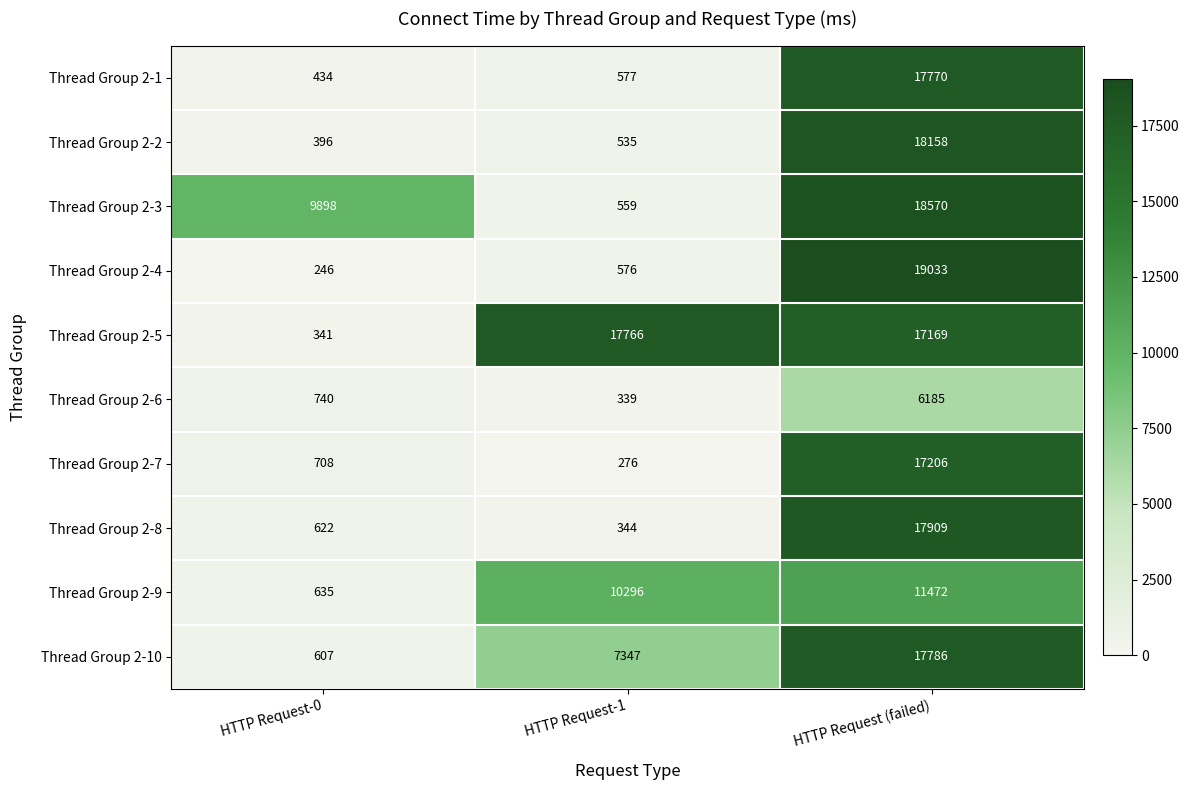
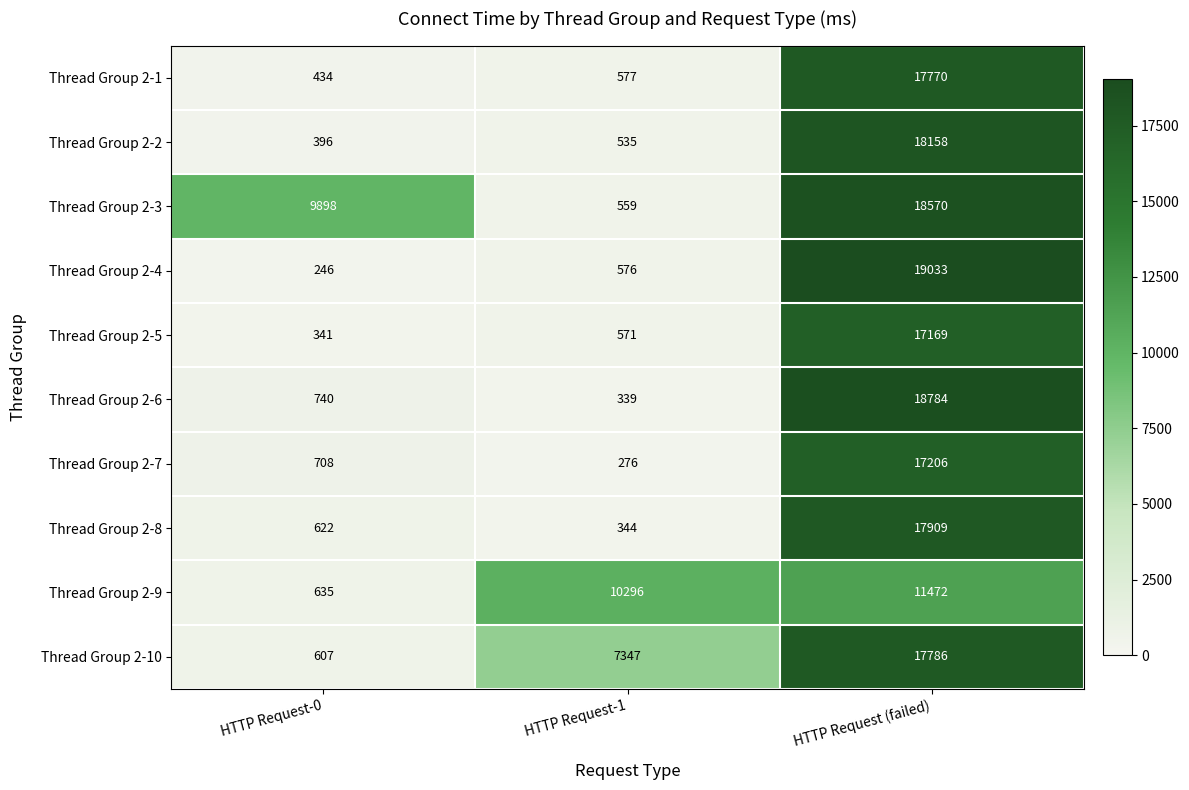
Thread Group 2-5, HTTP Request-1: 17766 -> 571
Thread Group 2-6, HTTP Request (failed): 6185 -> 18784
